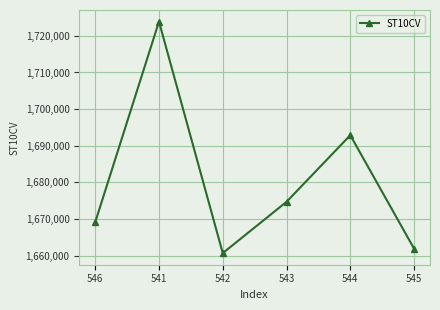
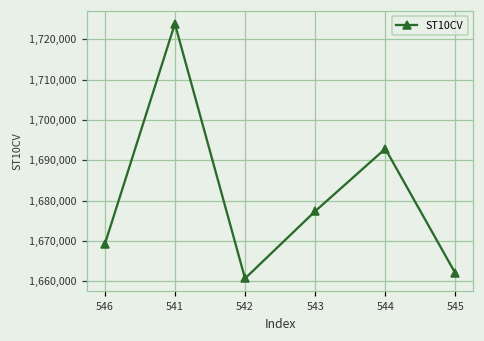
543: 1,675,000 -> 1,677,000
